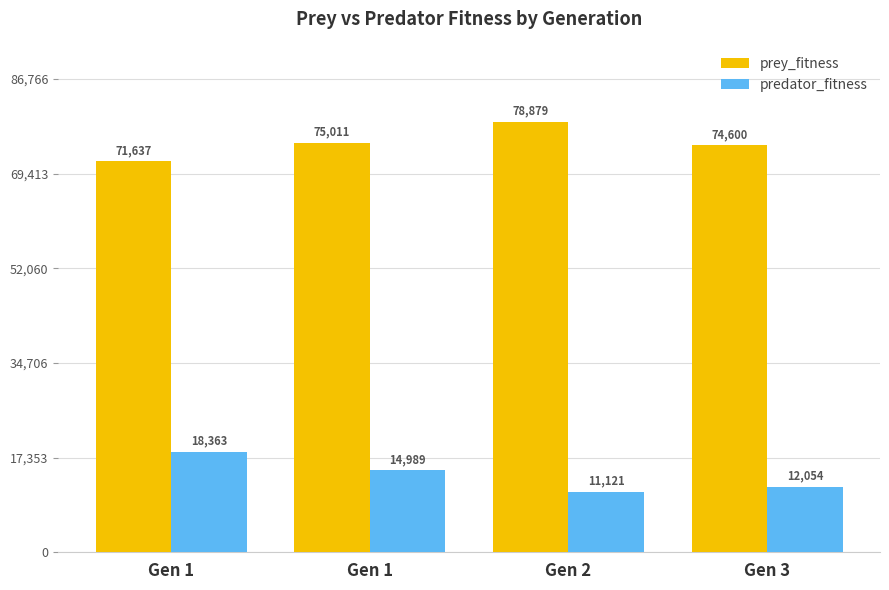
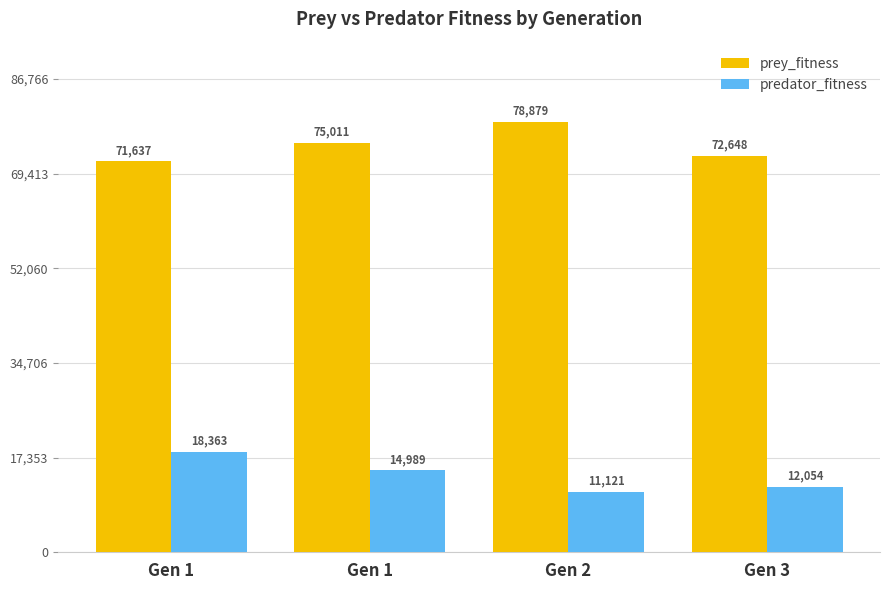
prey_fitness, Gen 3: 74,600 -> 72,648
